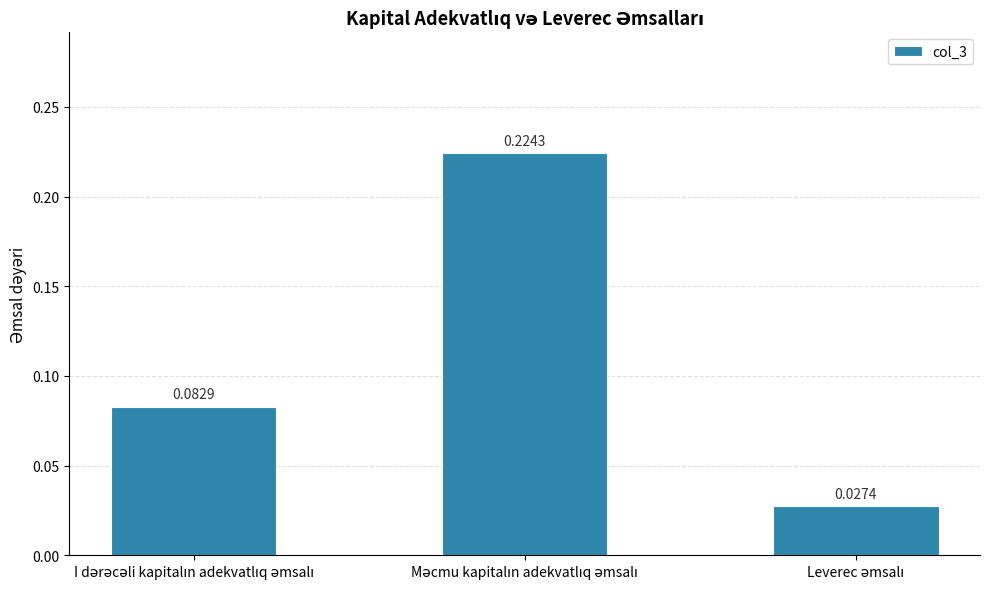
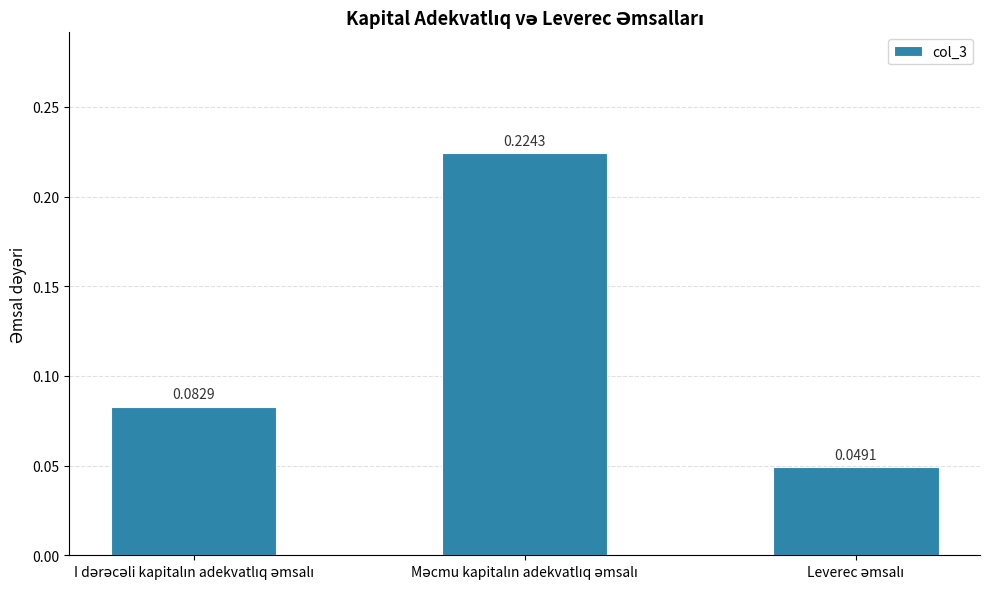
Leverec əmsalı: 0.0274 -> 0.0491
